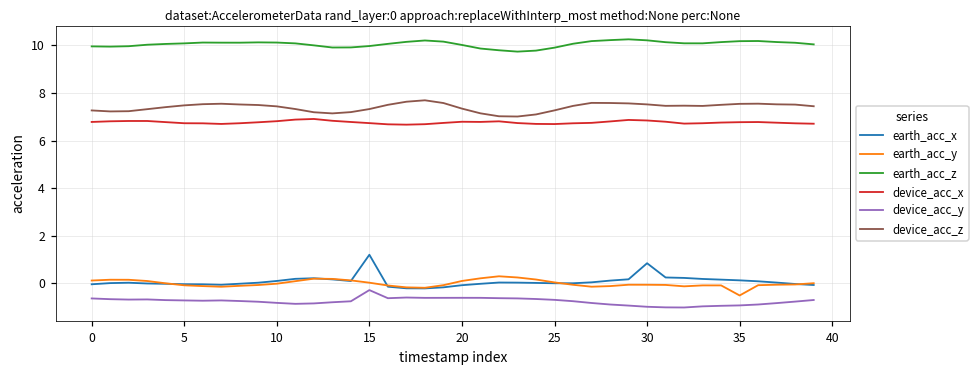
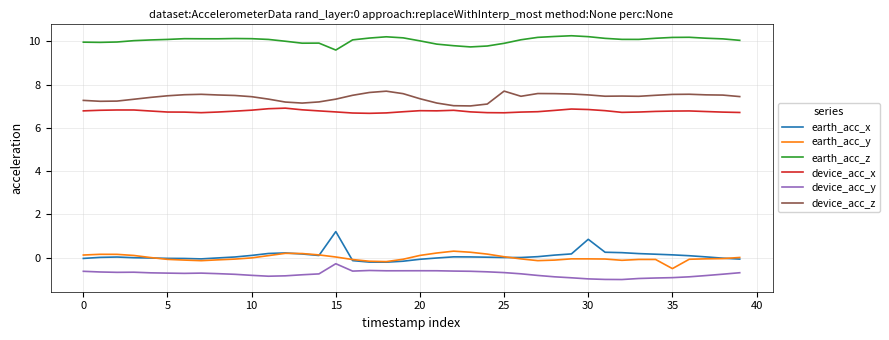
earth_acc_z, 15: 10.0 -> 9.6
device_acc_z, 25: 7.3 -> 7.7
